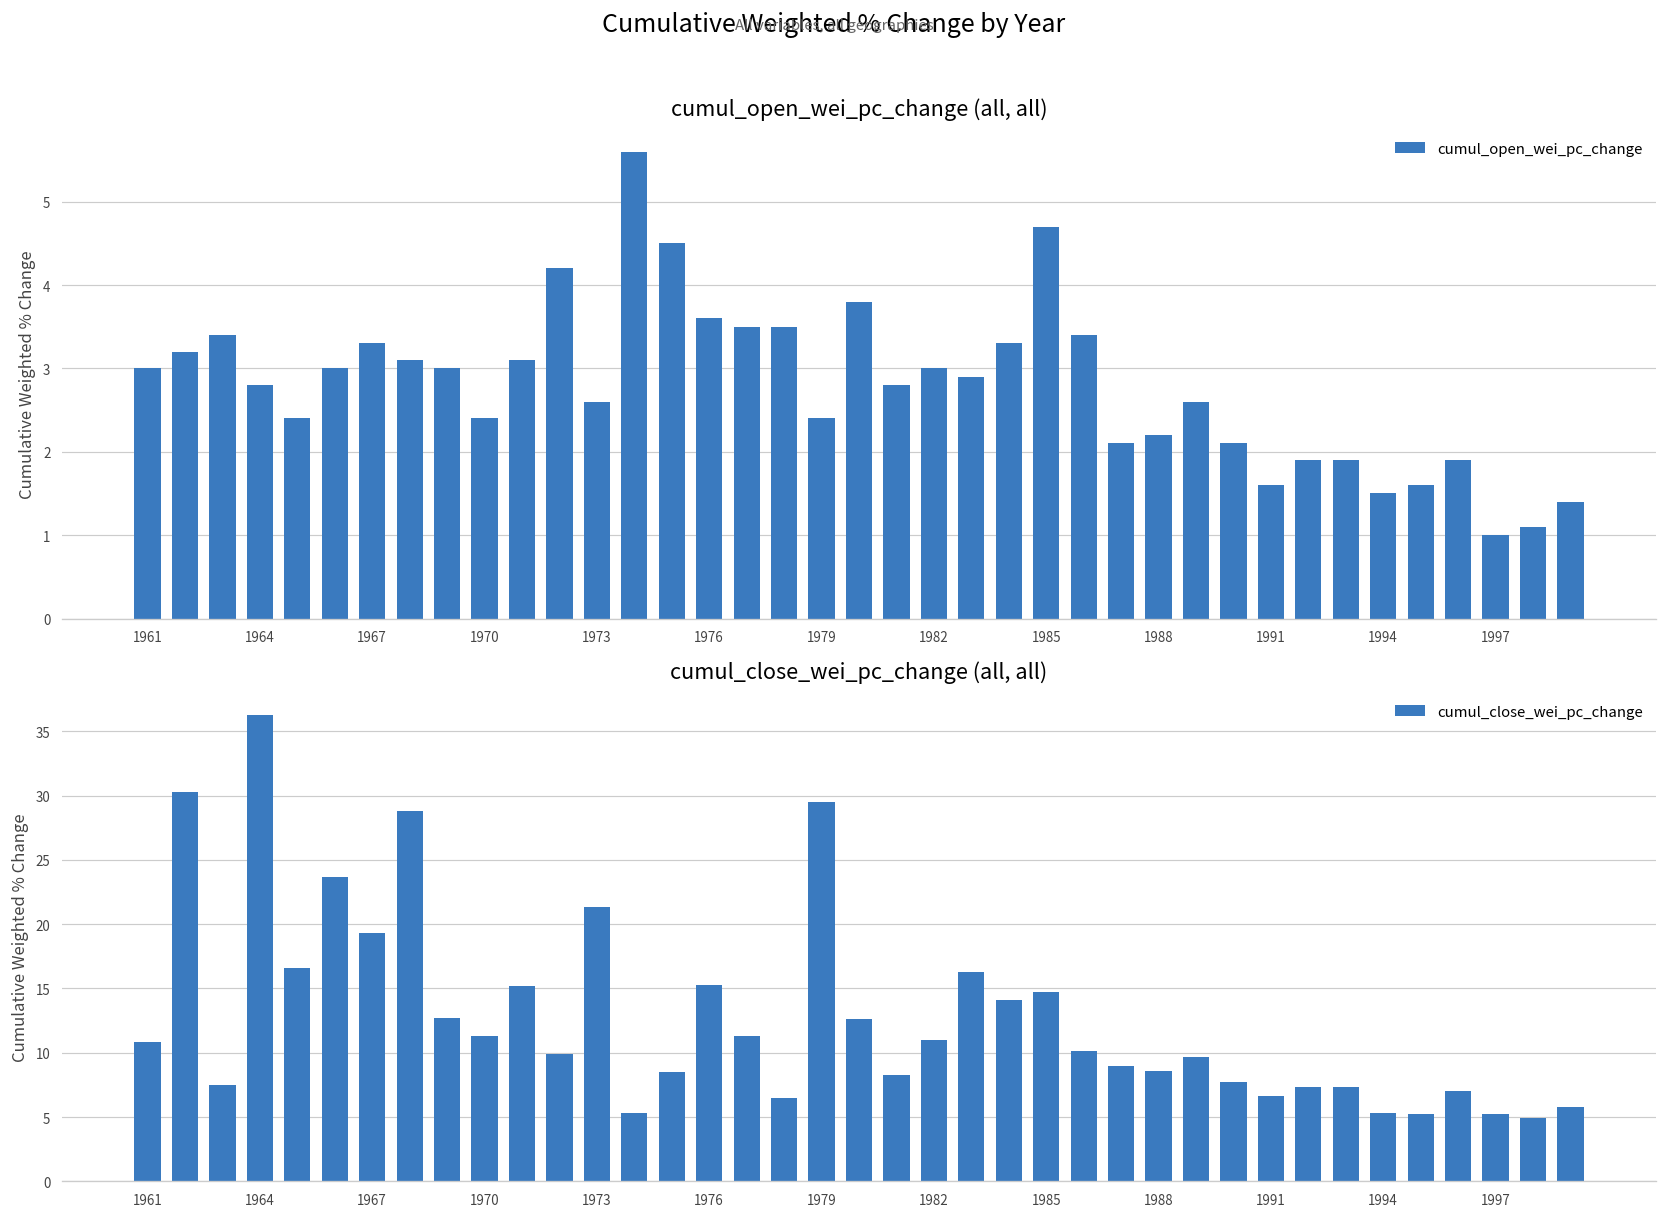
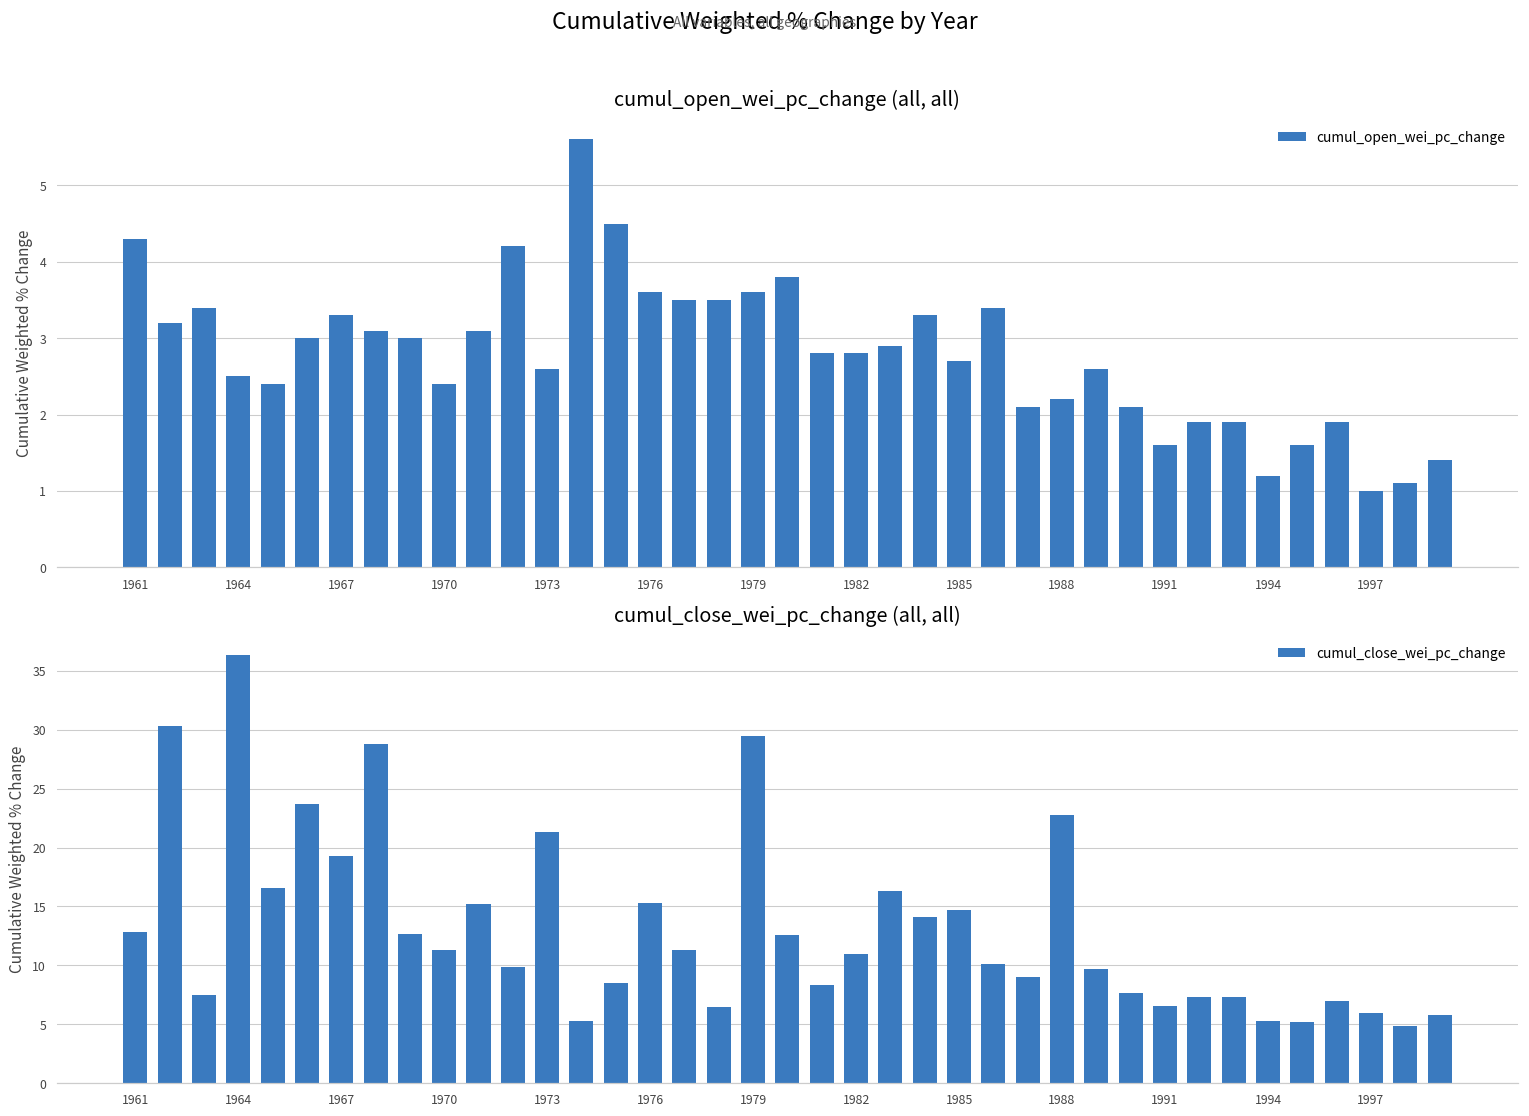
cumul_open_wei_pc_change (all, all), 1961: 3.0 -> 4.3
cumul_open_wei_pc_change (all, all), 1964: 2.8 -> 2.5
cumul_open_wei_pc_change (all, all), 1979: 2.4 -> 3.6
cumul_open_wei_pc_change (all, all), 1982: 3.0 -> 2.8
cumul_open_wei_pc_change (all, all), 1985: 4.7 -> 2.7
cumul_open_wei_pc_change (all, all), 1994: 1.5 -> 1.2
cumul_close_wei_pc_change (all, all), 1961: 10.8 -> 12.8
cumul_close_wei_pc_change (all, all), 1988: 8.6 -> 22.8
cumul_close_wei_pc_change (all, all), 1997: 5.2 -> 6.0
